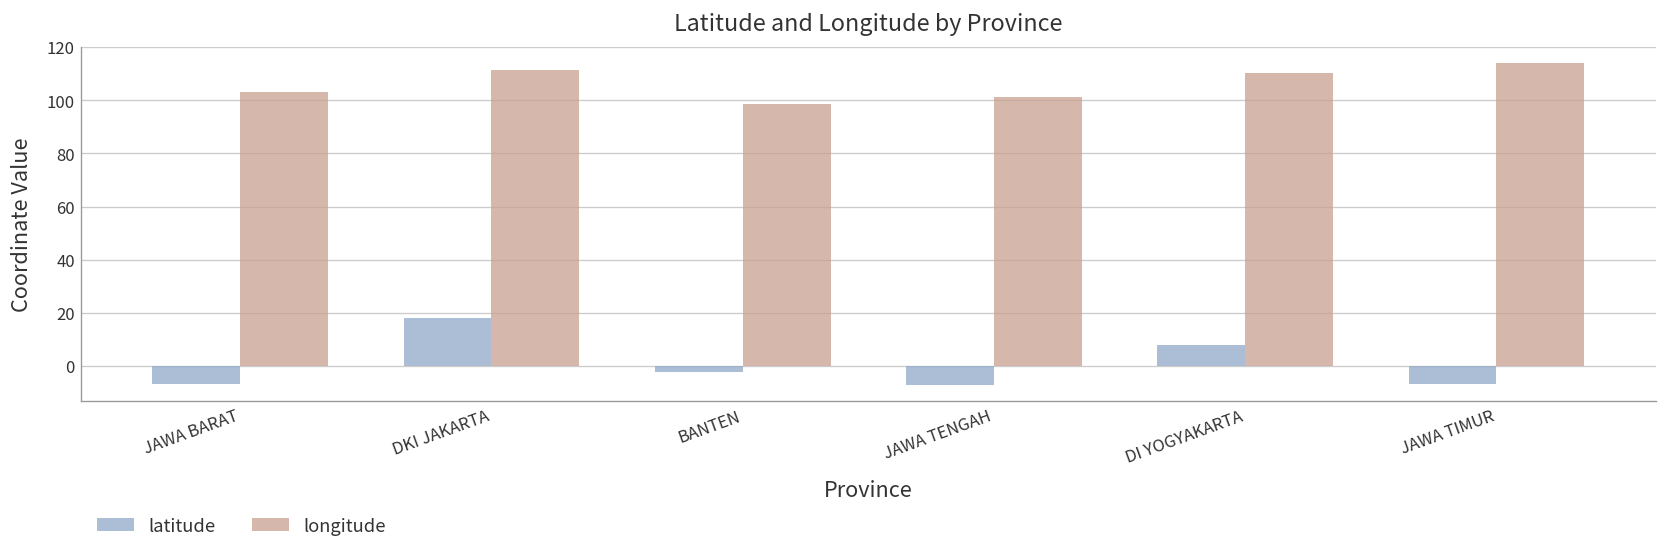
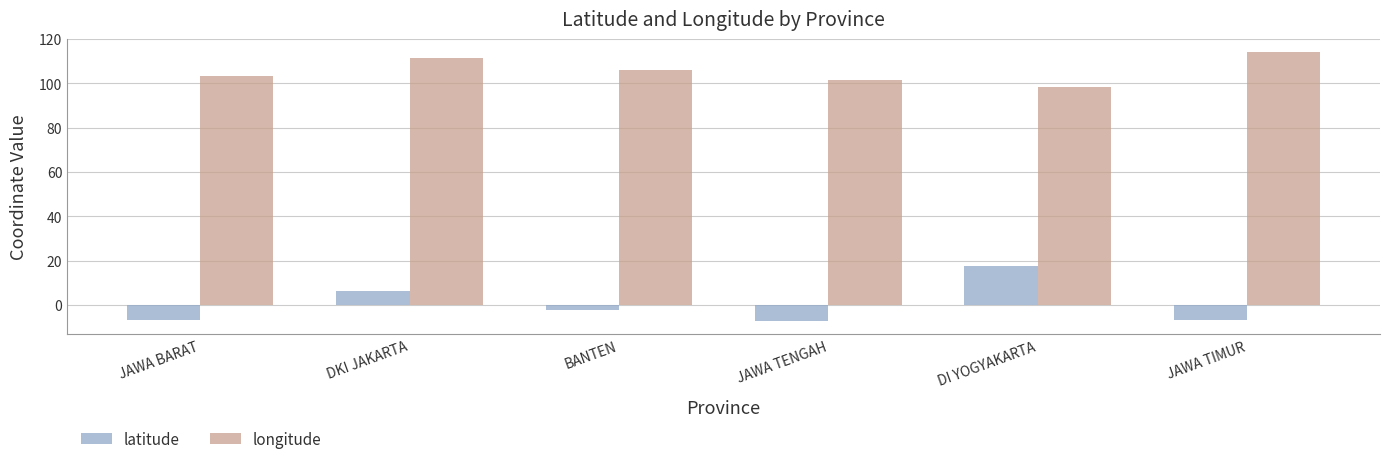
latitude, DKI JAKARTA: 18 -> 6
longitude, BANTEN: 99 -> 106
latitude, DI YOGYAKARTA: 8 -> 18
longitude, DI YOGYAKARTA: 110 -> 99
